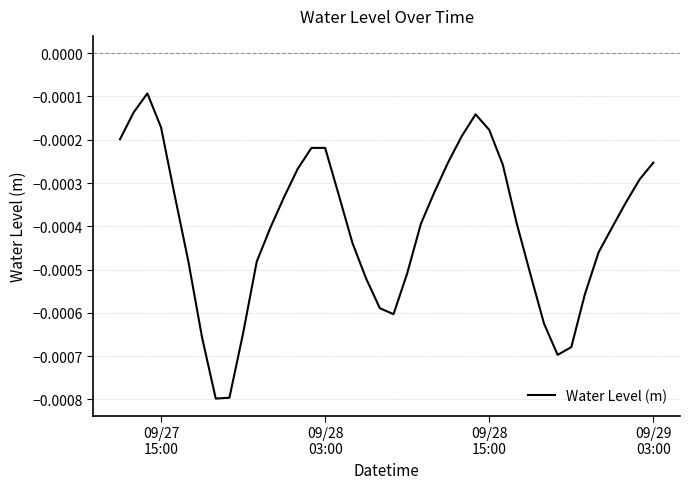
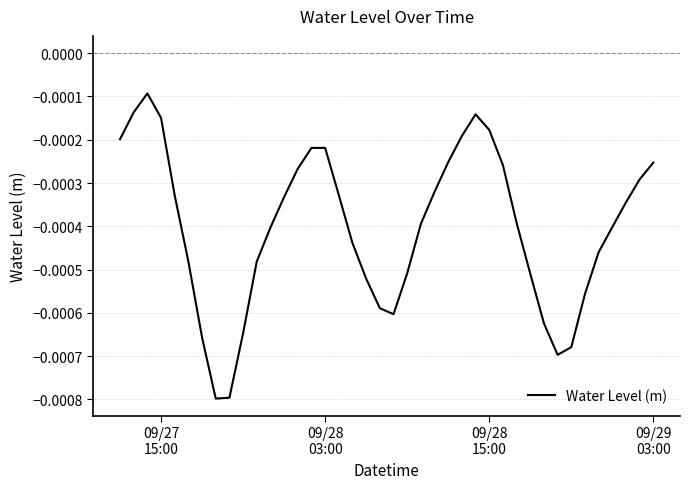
09/27 15:00: -0.00017 -> -0.00015
